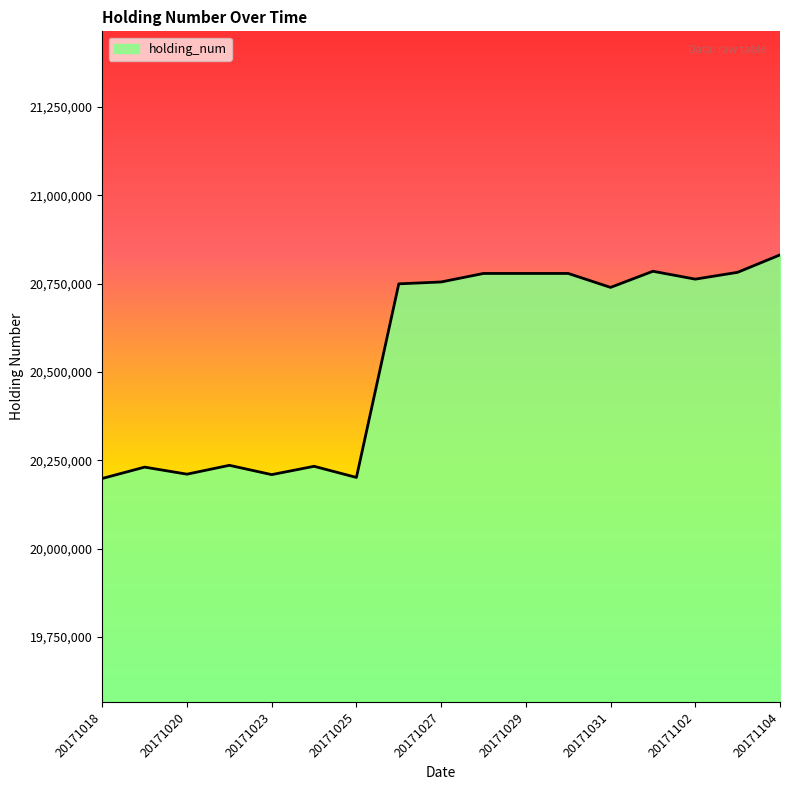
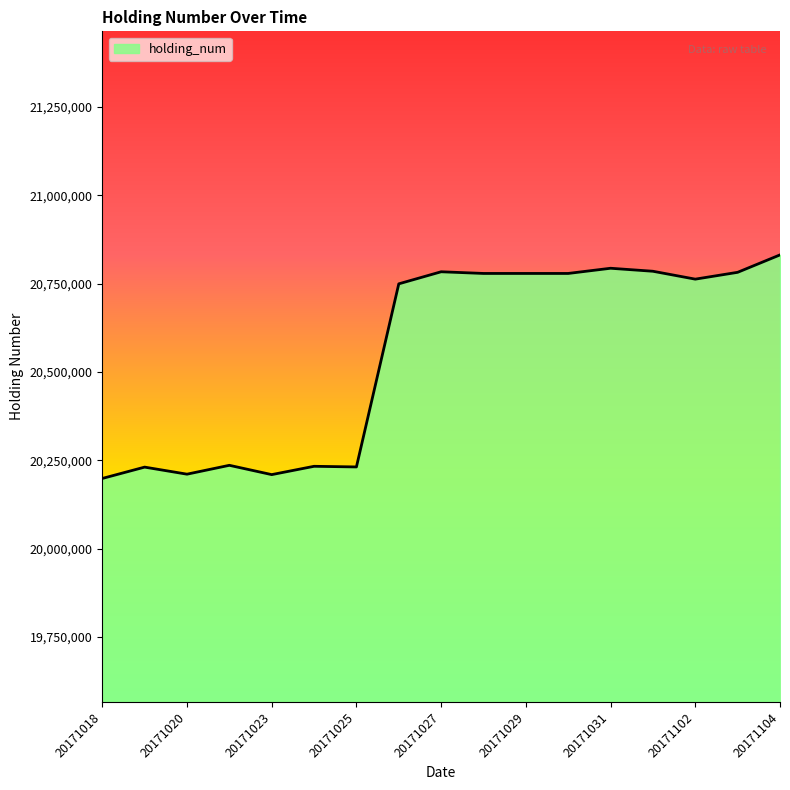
20171025: 20,200,000 -> 20,230,000
20171027: 20,750,000 -> 20,780,000
20171031: 20,740,000 -> 20,790,000
